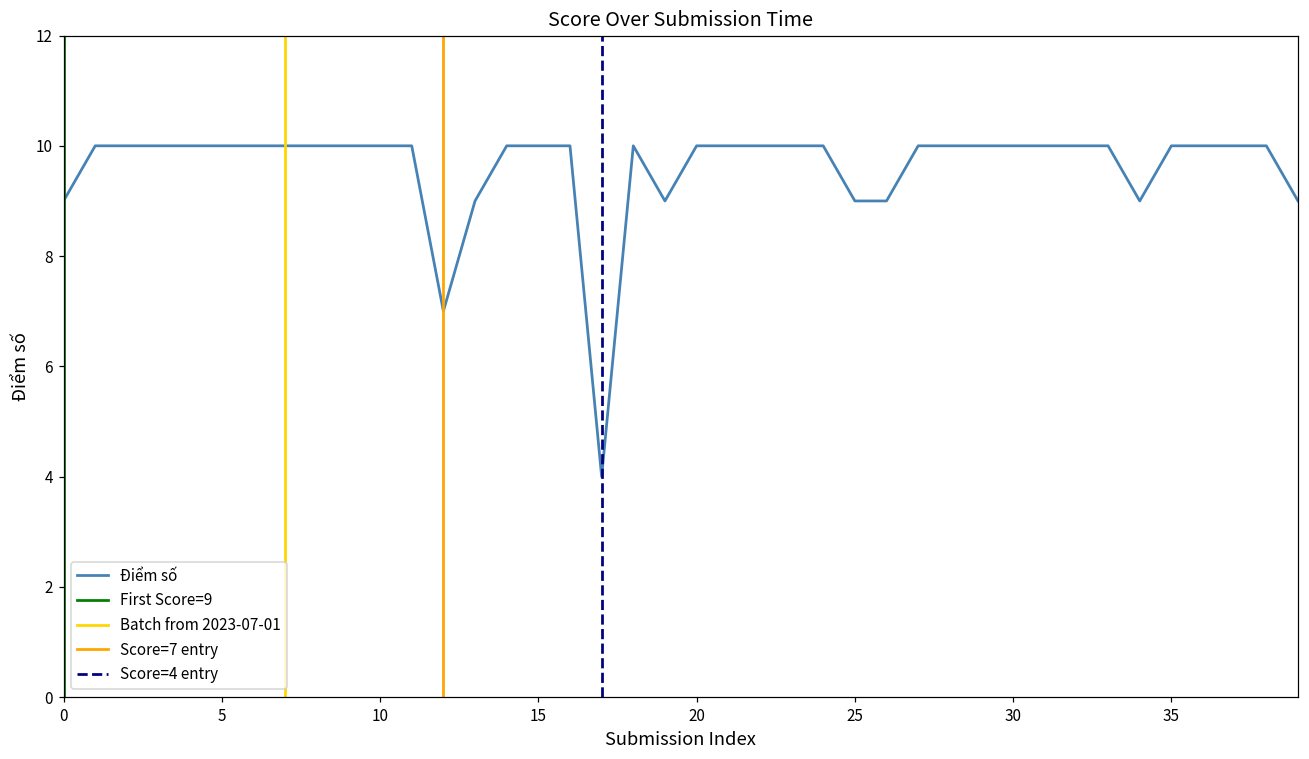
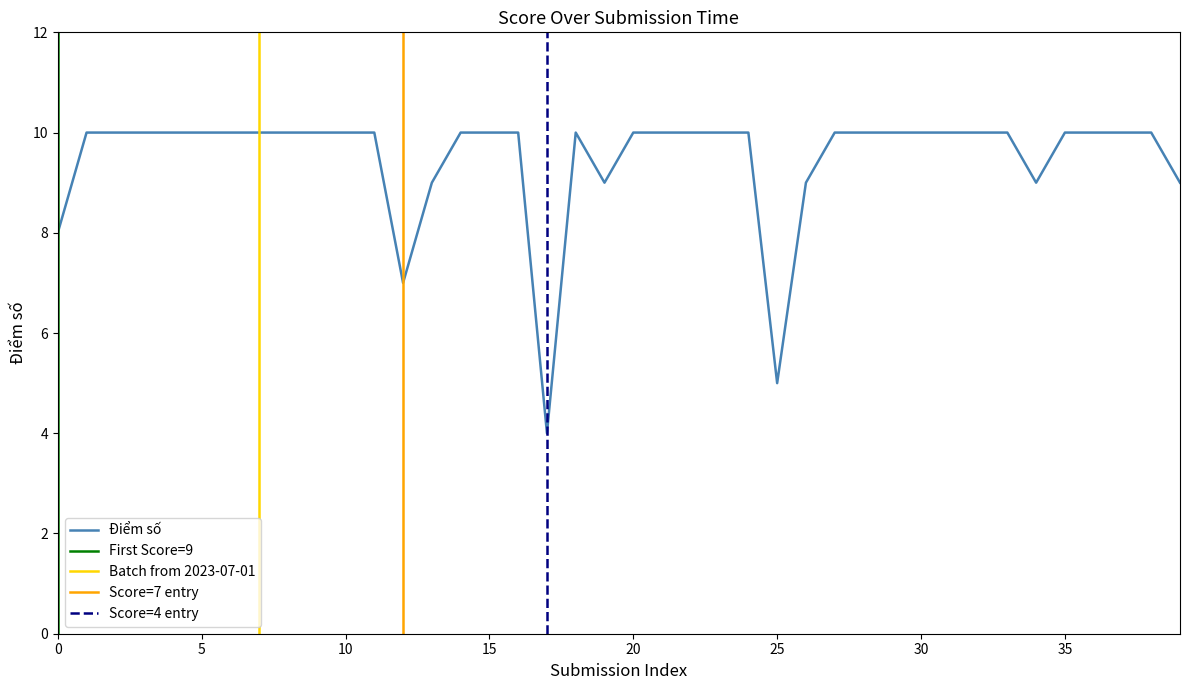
0: 9 -> 8
25: 9 -> 5
